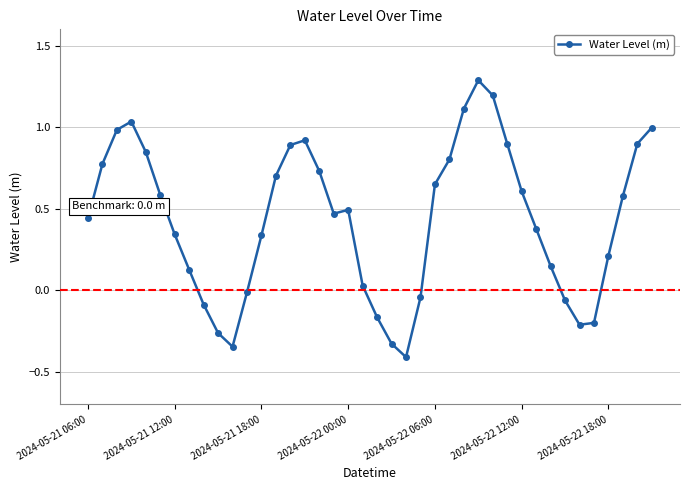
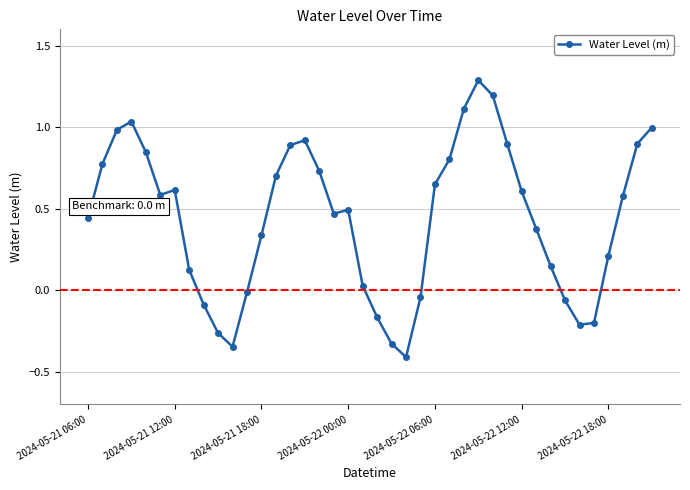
2024-05-21 12:00: 0.34 -> 0.62
